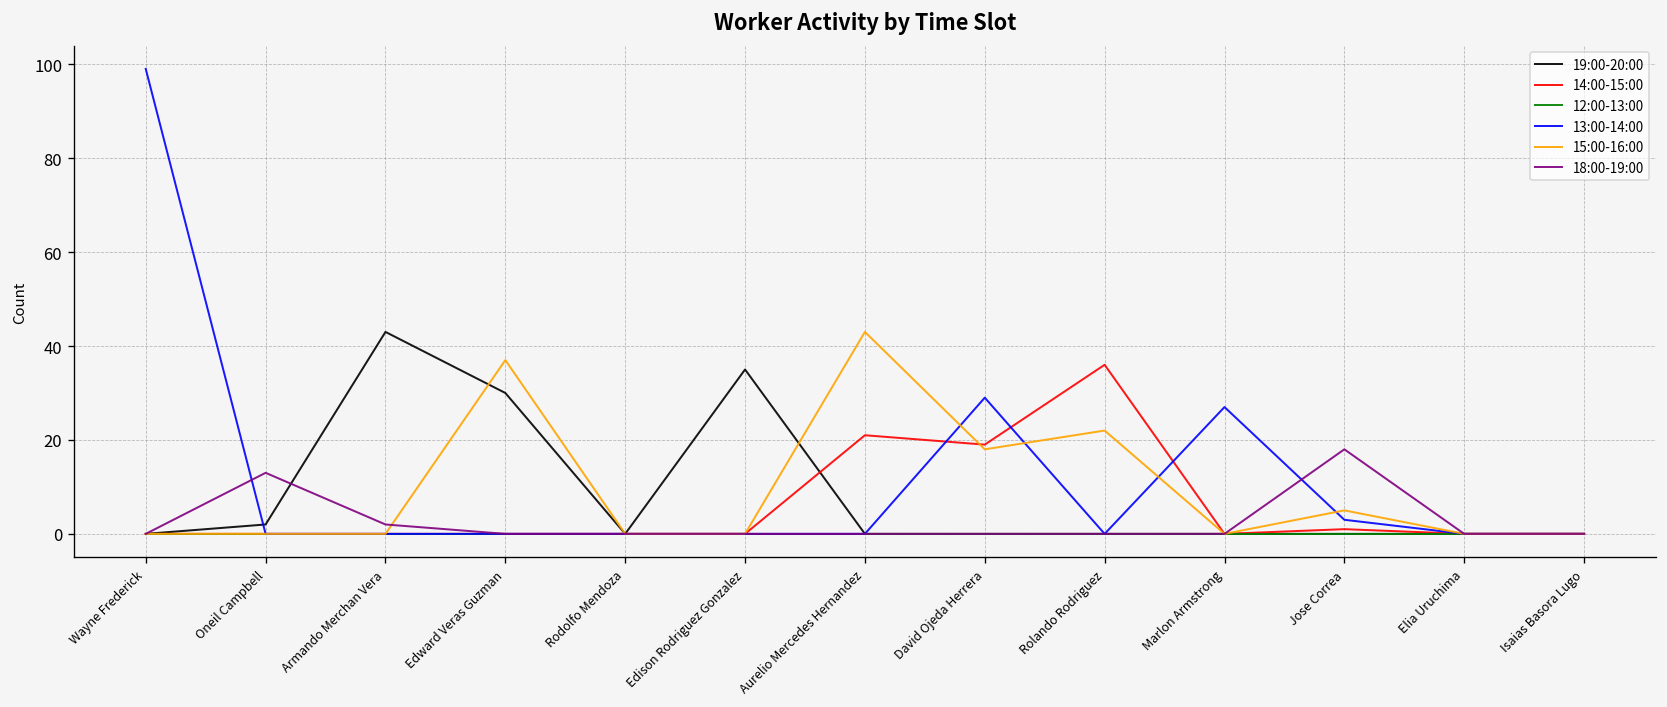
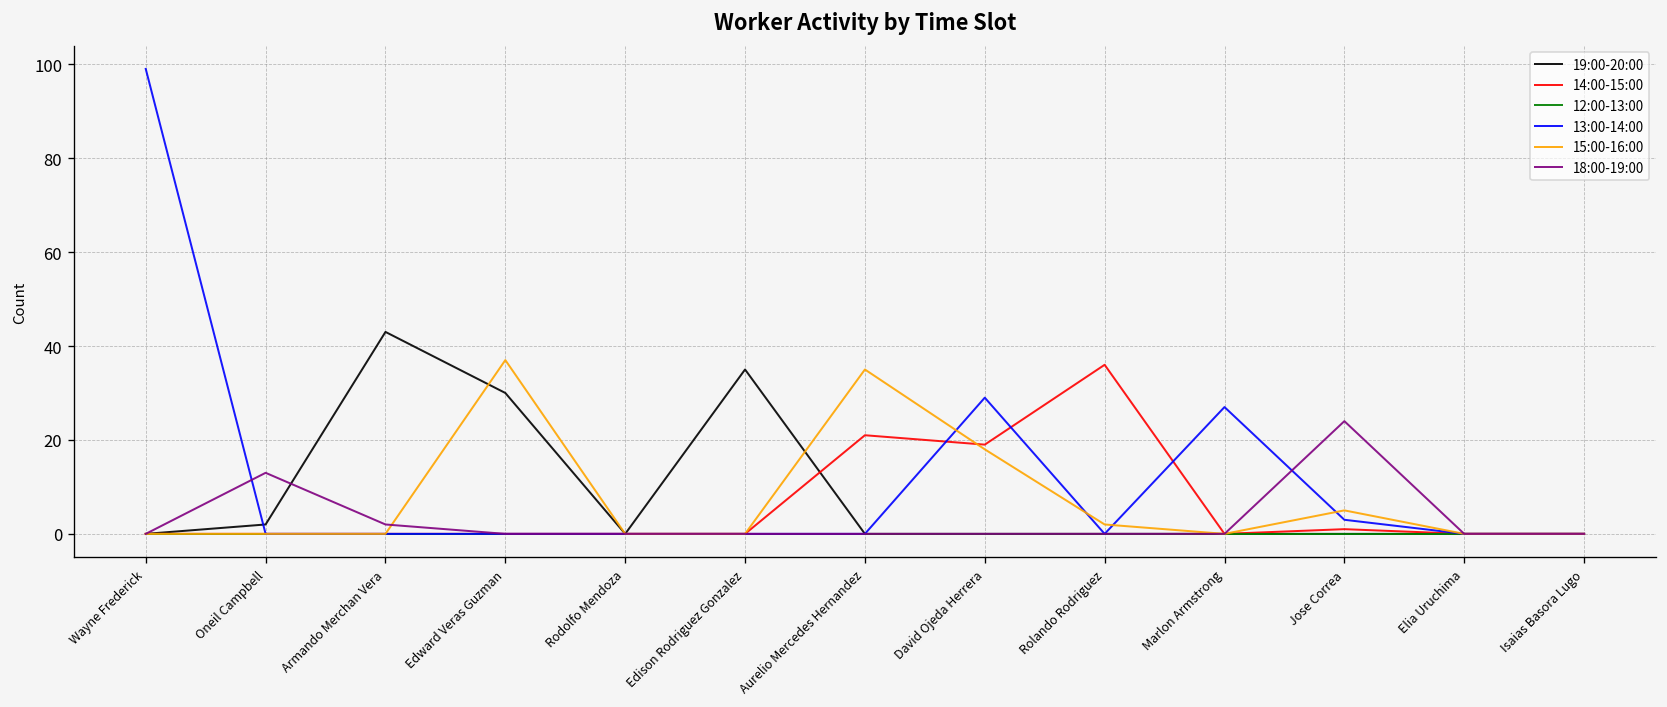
15:00-16:00, Aurelio Mercedes Hernandez: 43 -> 35
15:00-16:00, Rolando Rodriguez: 22 -> 2
18:00-19:00, Jose Correa: 18 -> 24
